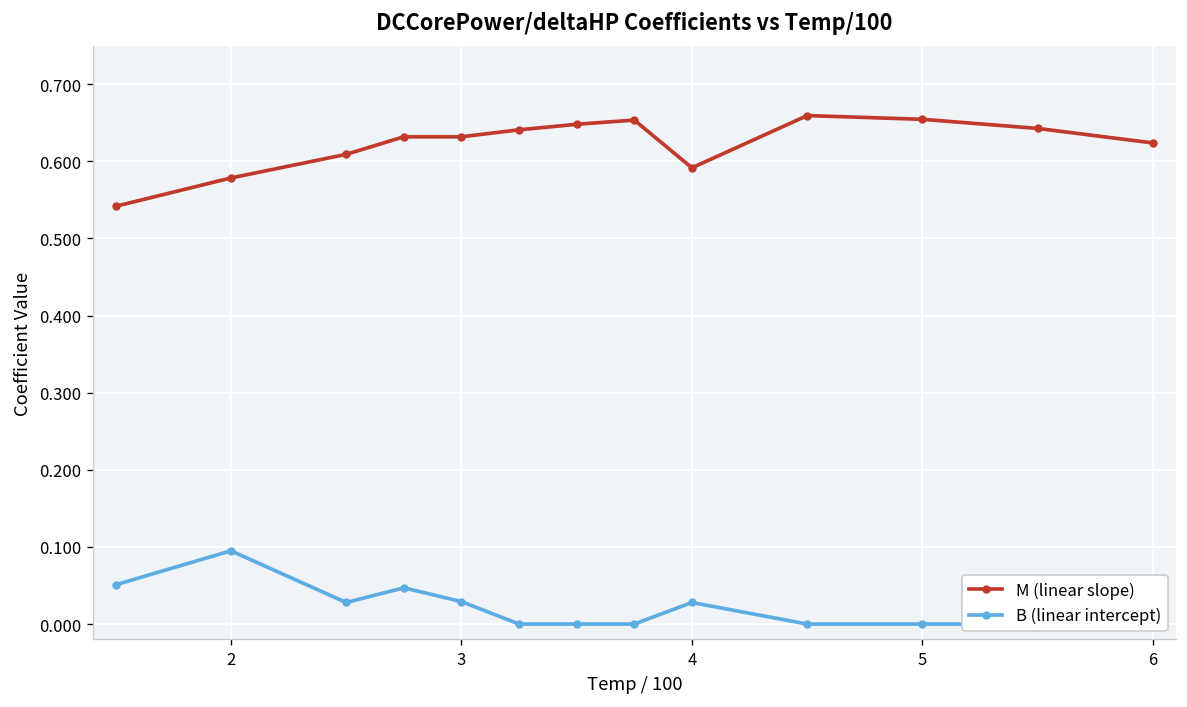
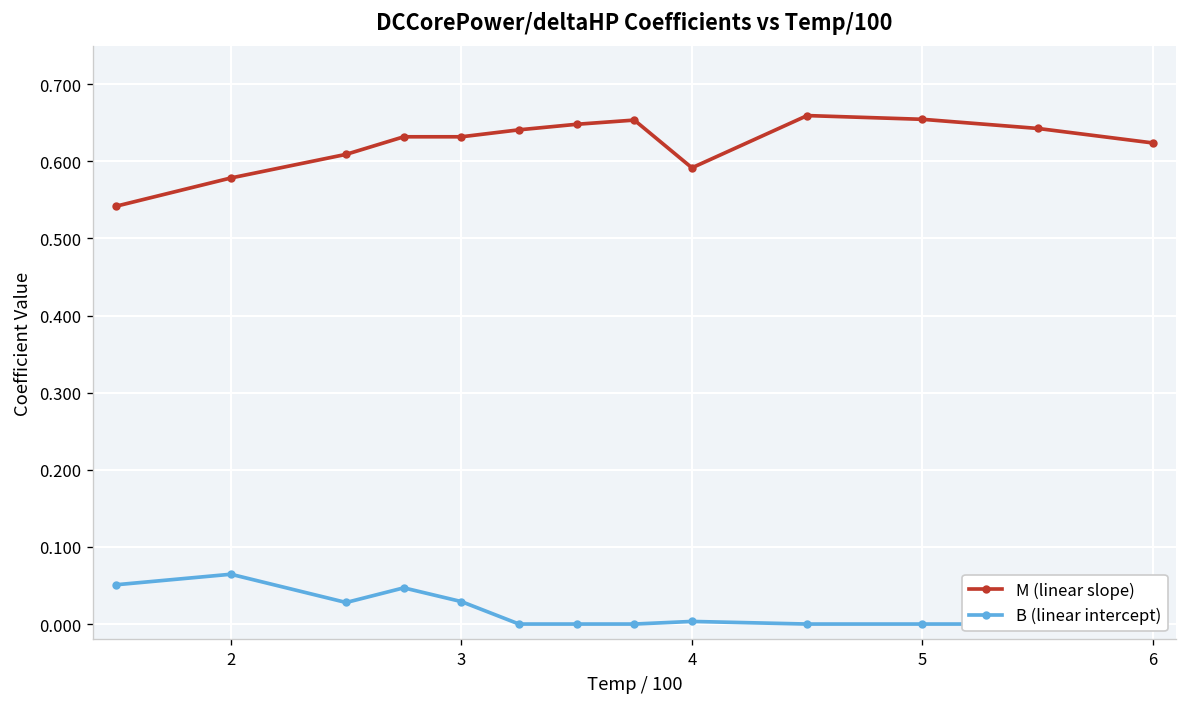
B (linear intercept), 2: 0.09 -> 0.06
B (linear intercept), 4: 0.03 -> 0.00
